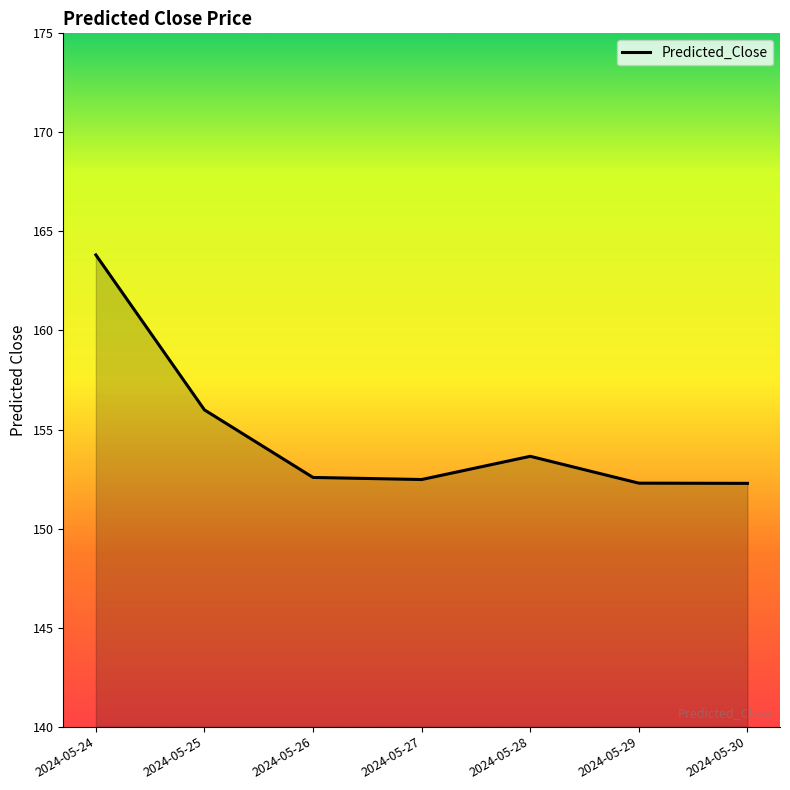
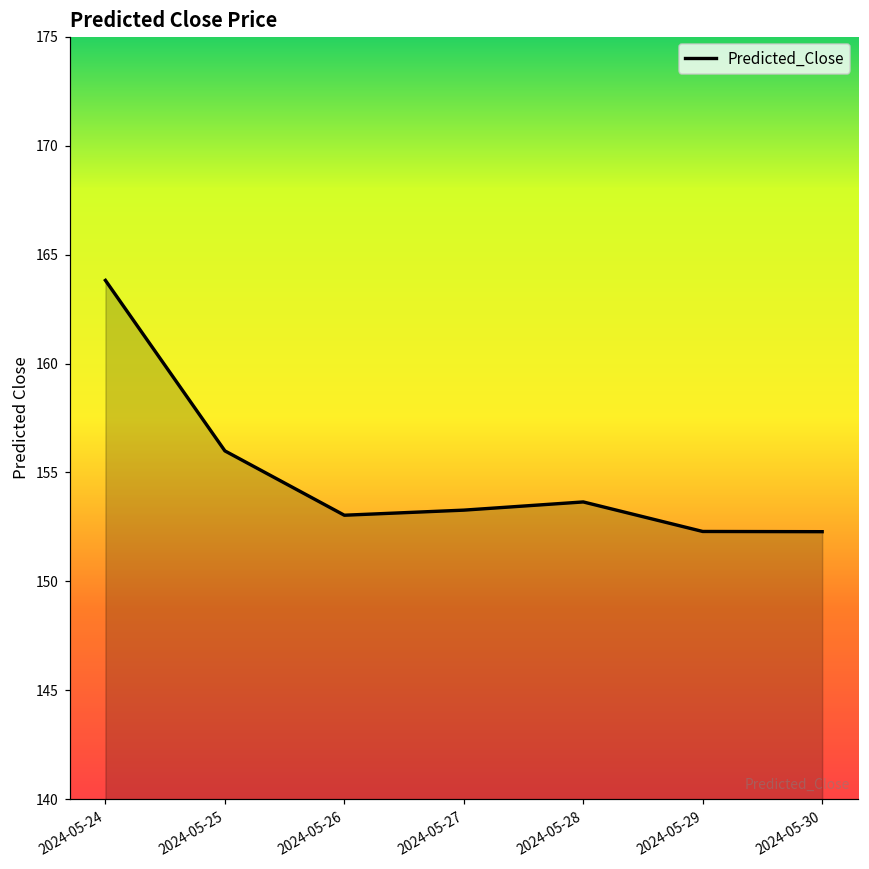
2024-05-26: 152.6 -> 153.0
2024-05-27: 152.5 -> 153.3
